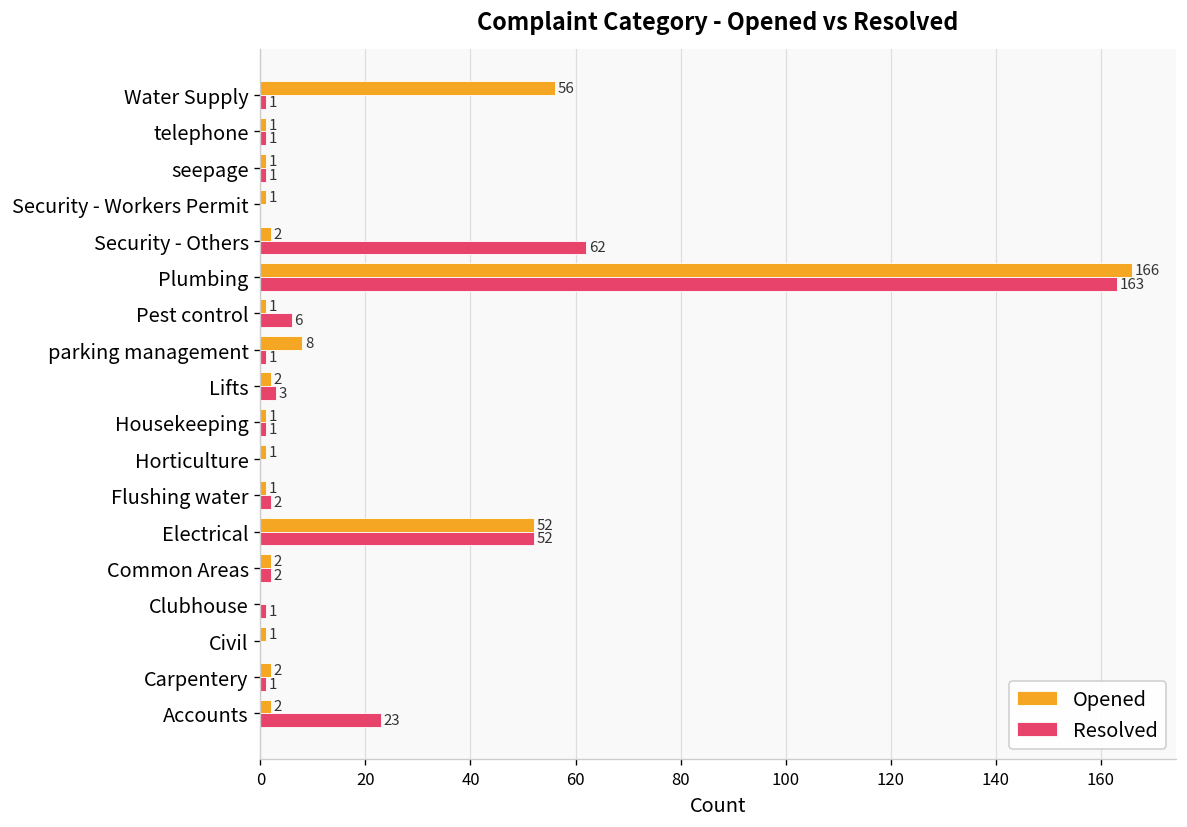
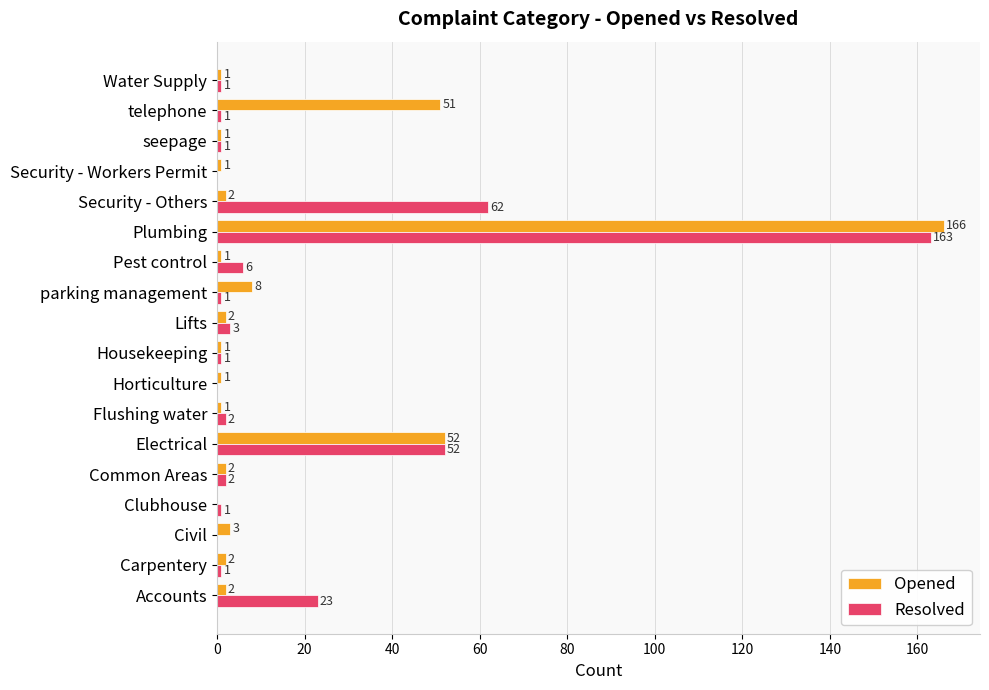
Opened, Water Supply: 56 -> 1
Opened, telephone: 1 -> 51
Opened, Civil: 1 -> 3
